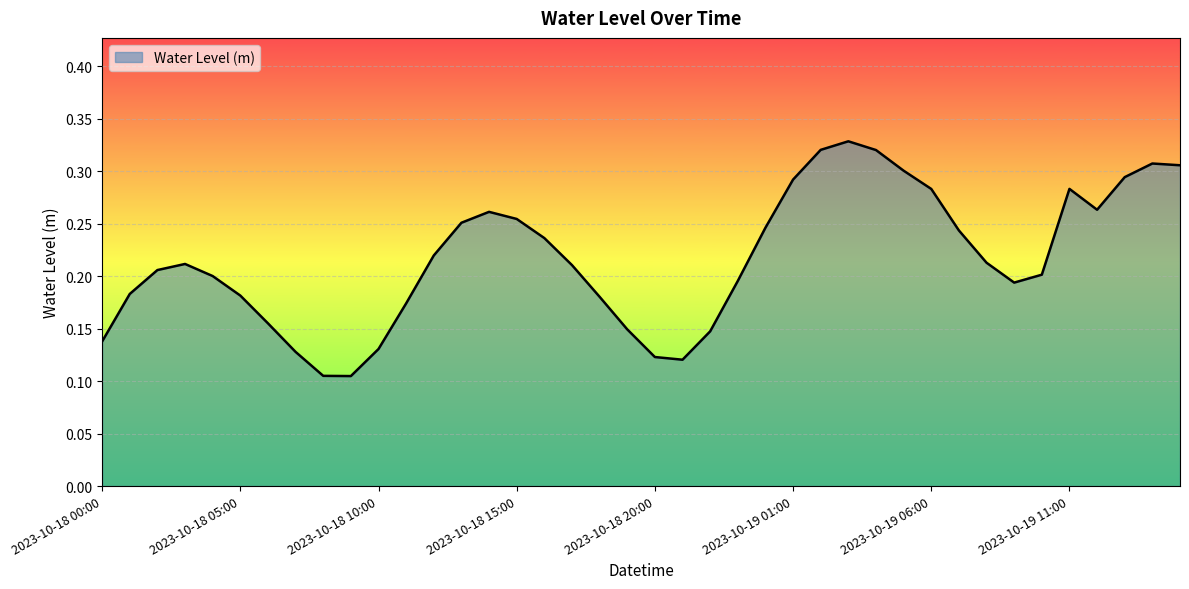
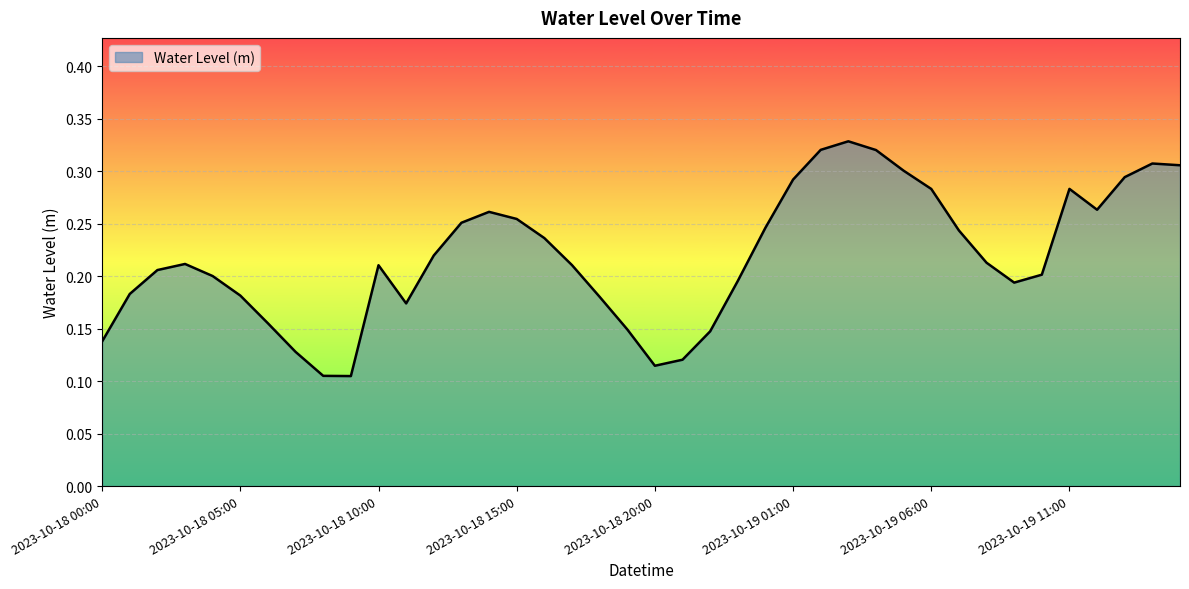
2023-10-18 10:00: 0.131 -> 0.210
2023-10-18 20:00: 0.123 -> 0.115
